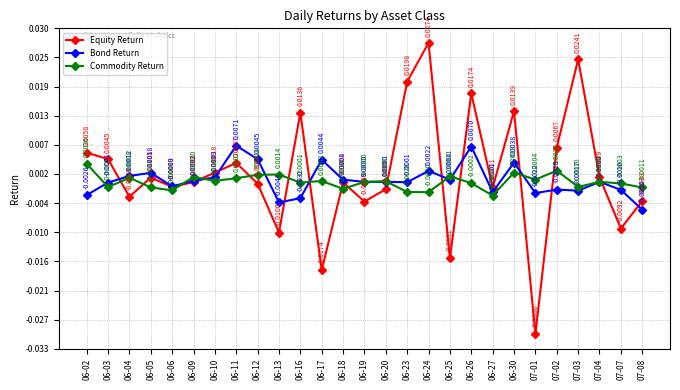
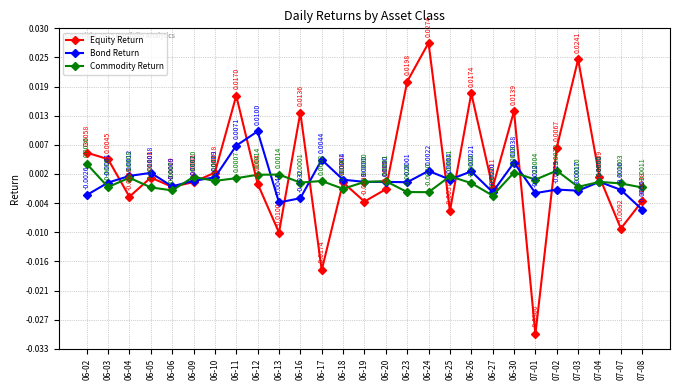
Equity Return, 06-11: 0.0037 -> 0.0170
Bond Return, 06-12: 0.0045 -> 0.0100
Equity Return, 06-25: -0.0151 -> -0.0057
Bond Return, 06-26: 0.0070 -> 0.0021
